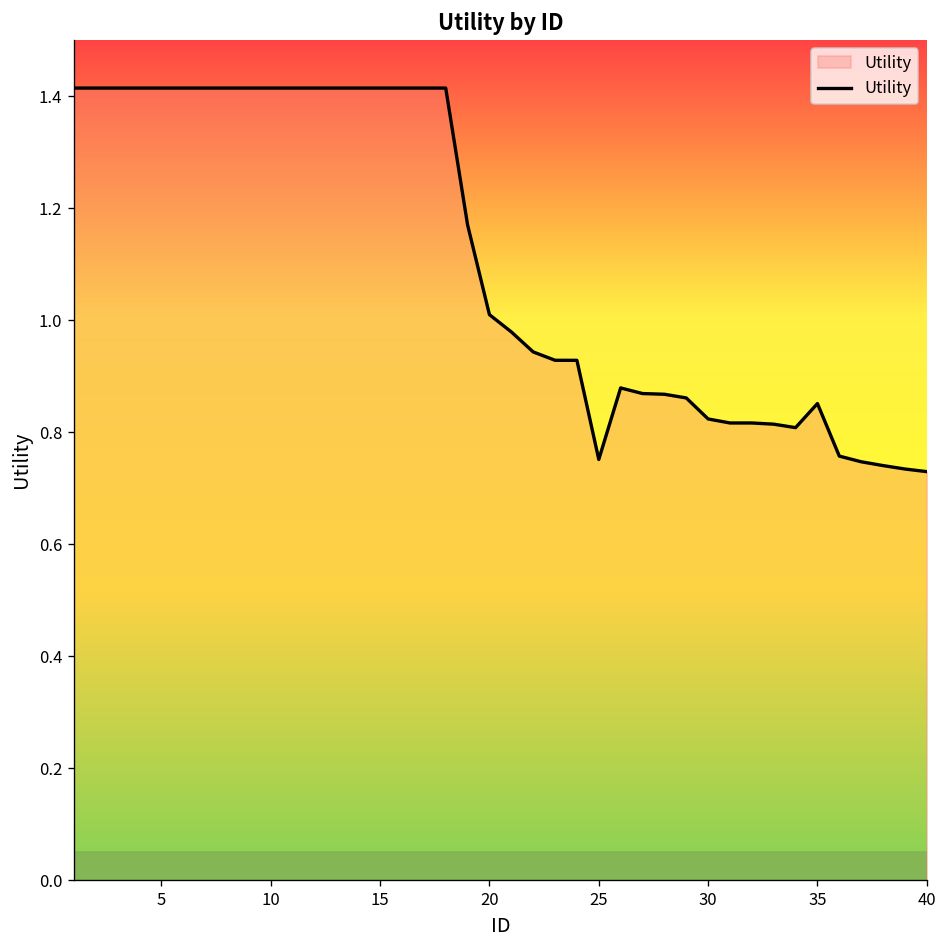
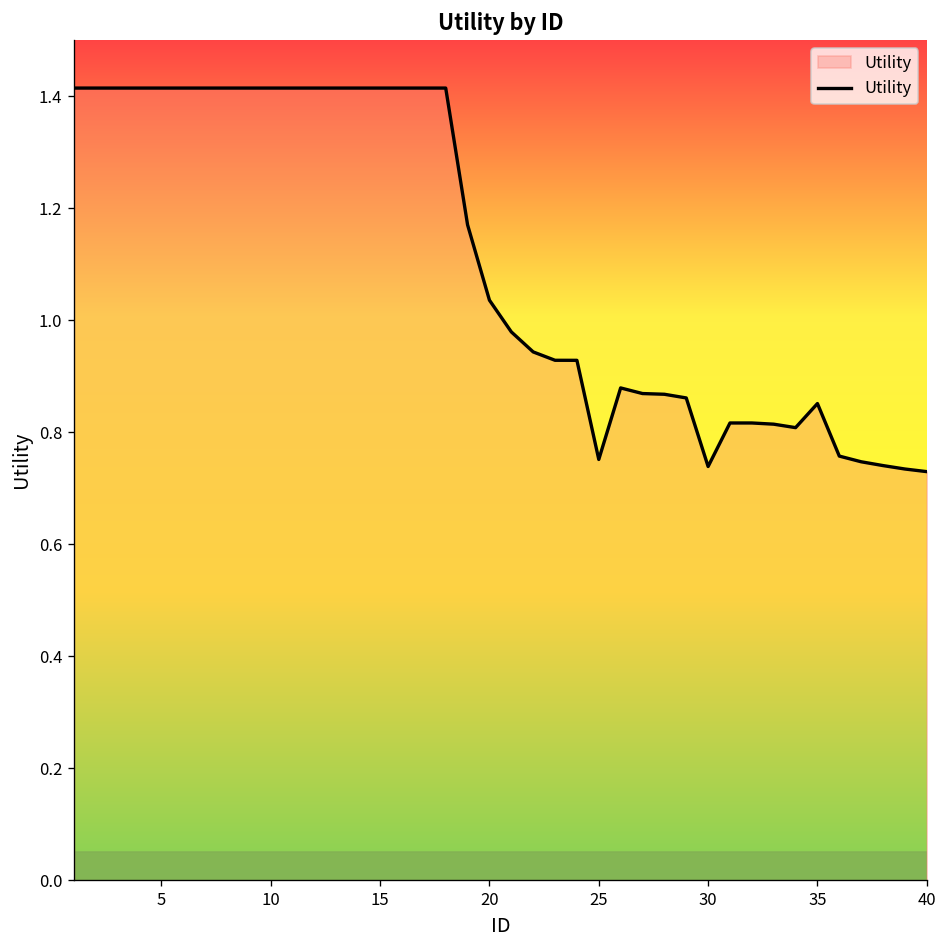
20: 1.01 -> 1.04
30: 0.82 -> 0.74
